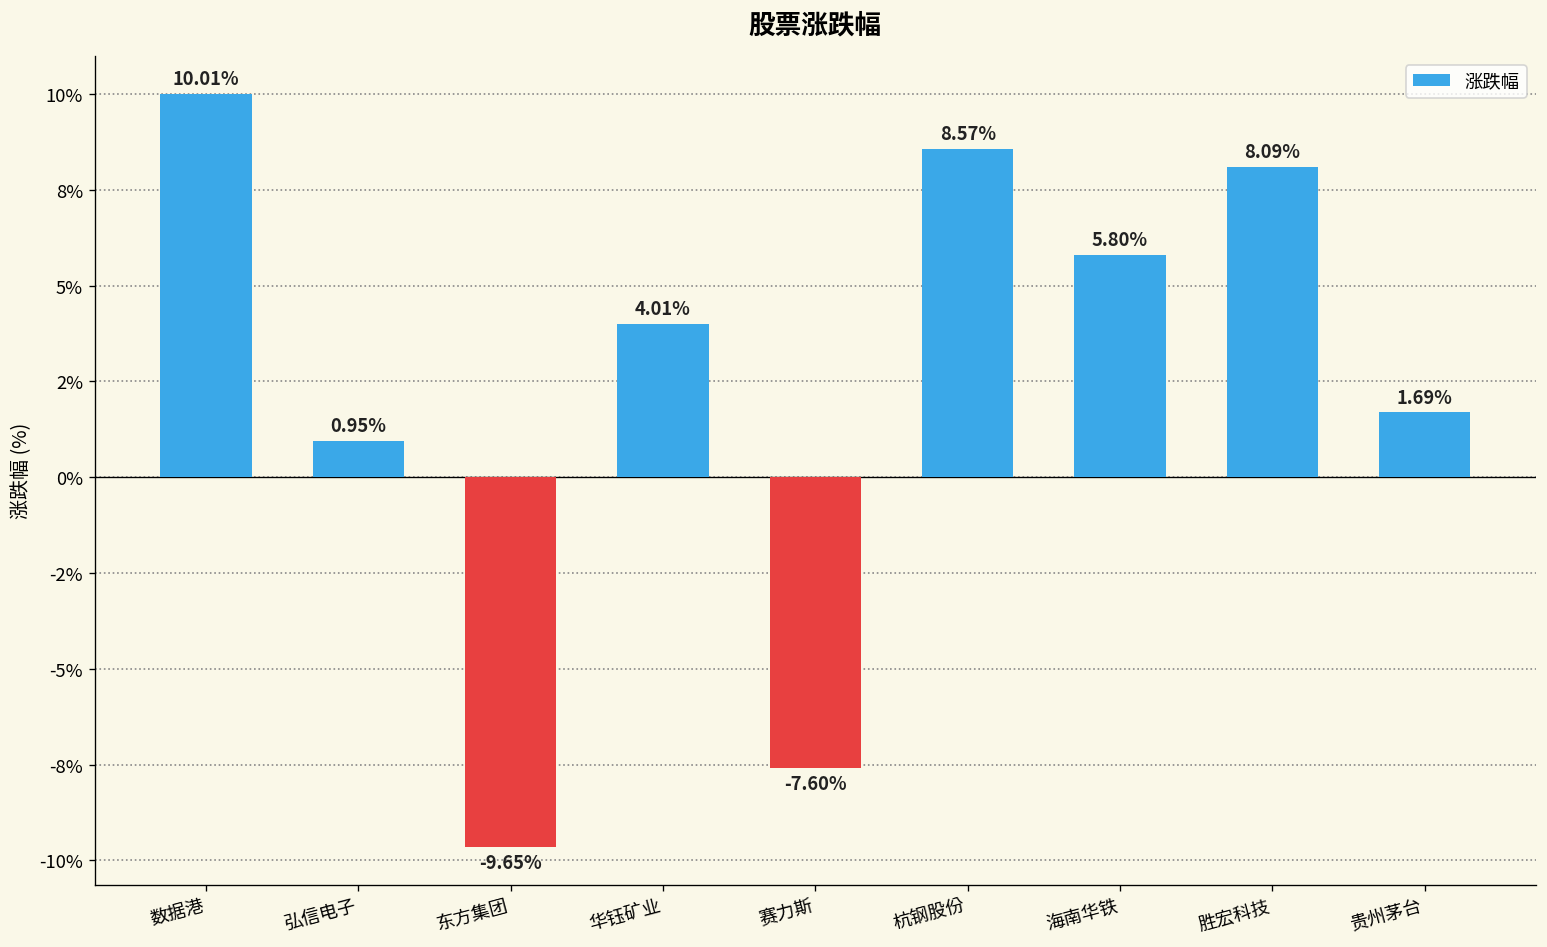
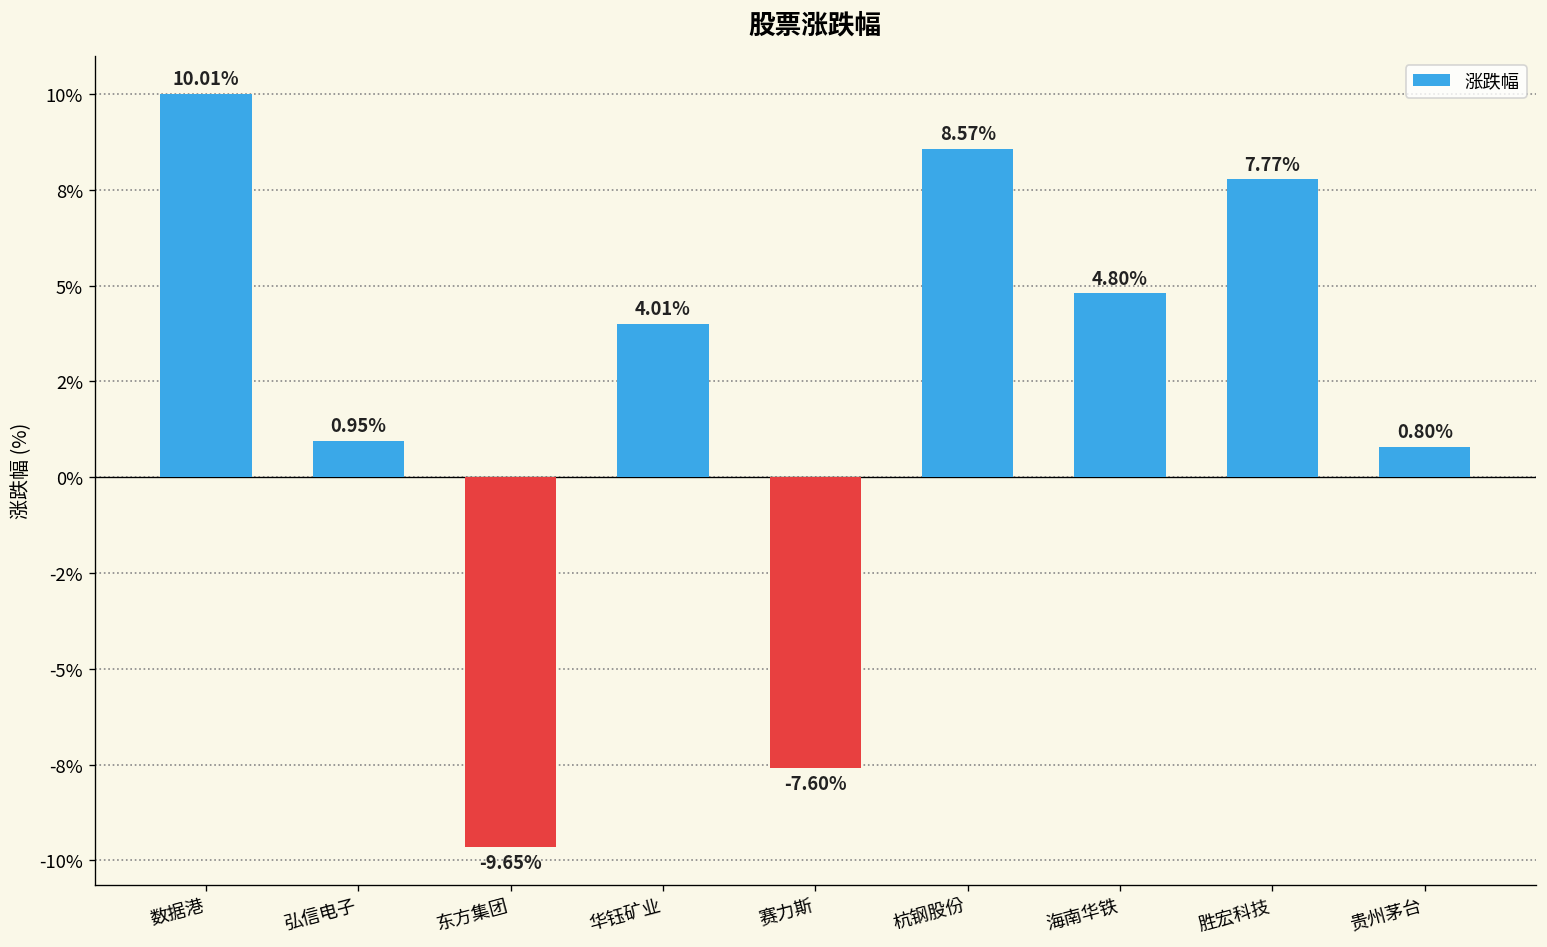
海南华铁: 5.80% -> 4.80%
胜宏科技: 8.09% -> 7.77%
贵州茅台: 1.69% -> 0.80%
